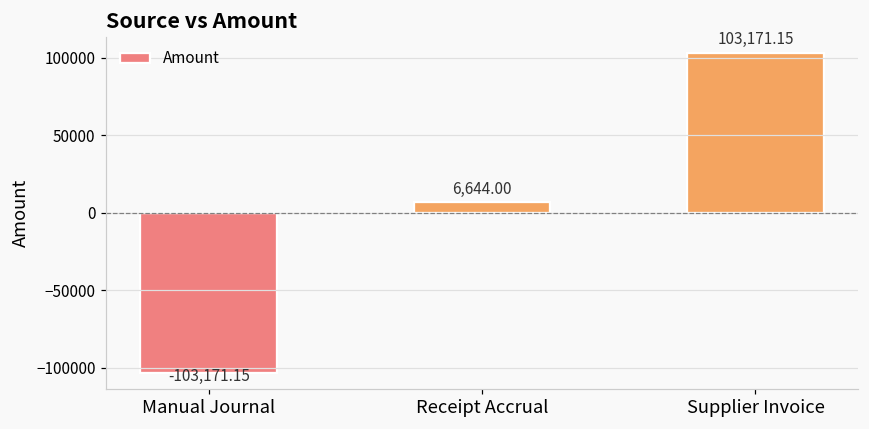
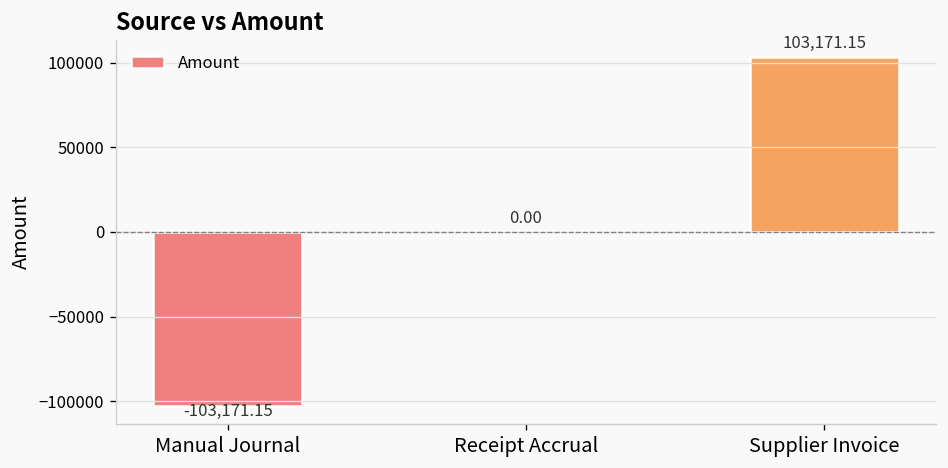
Receipt Accrual: 6,644.00 -> 0.00
